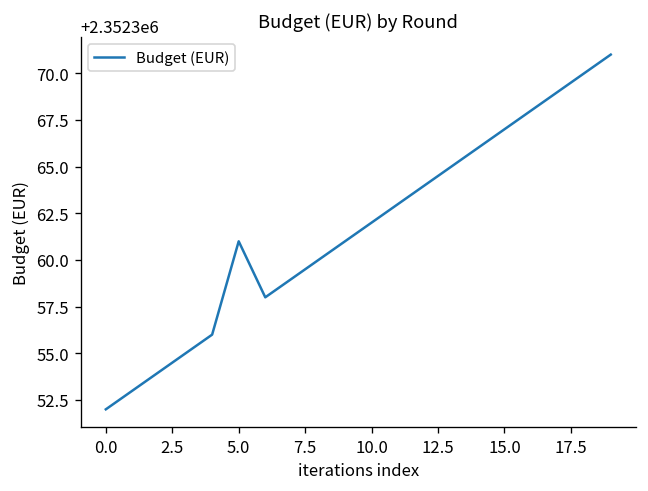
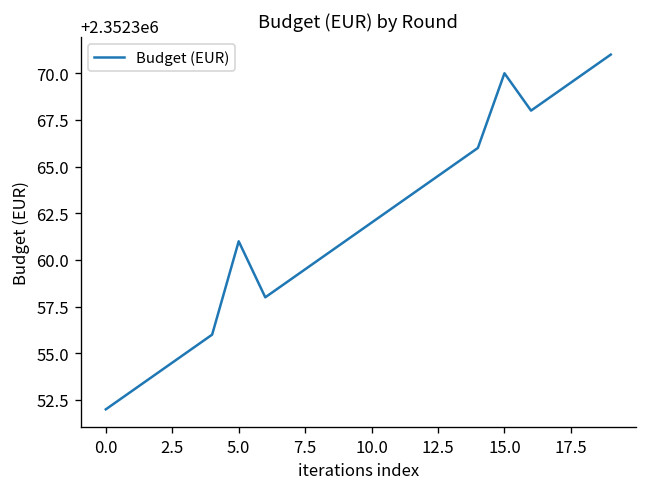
15.0: 2352367 -> 2352370
